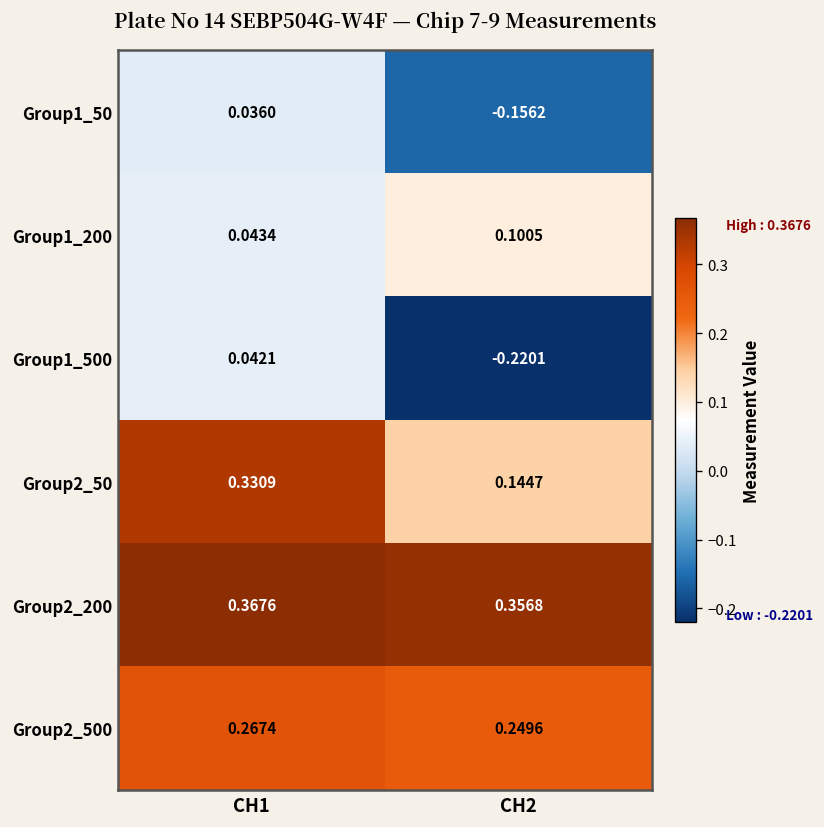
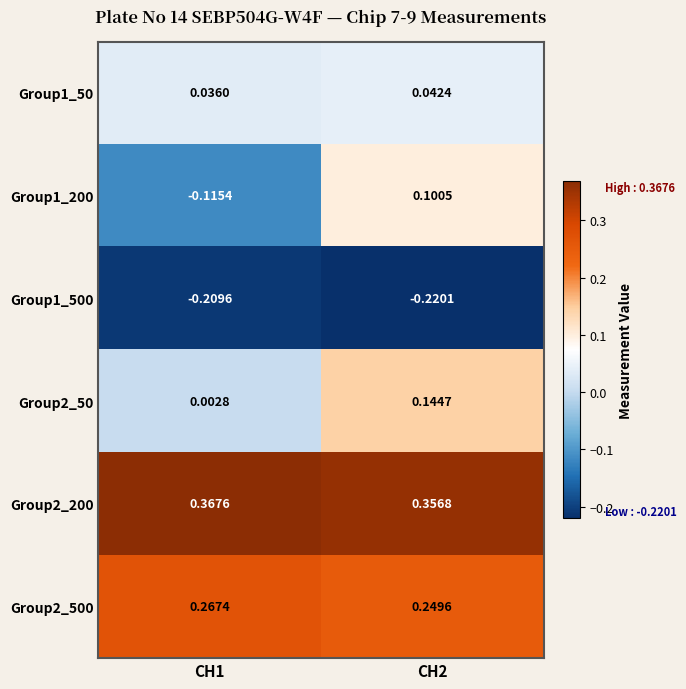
Group1_50, CH2: -0.1562 -> 0.0424
Group1_200, CH1: 0.0434 -> -0.1154
Group1_500, CH1: 0.0421 -> -0.2096
Group2_50, CH1: 0.3309 -> 0.0028
